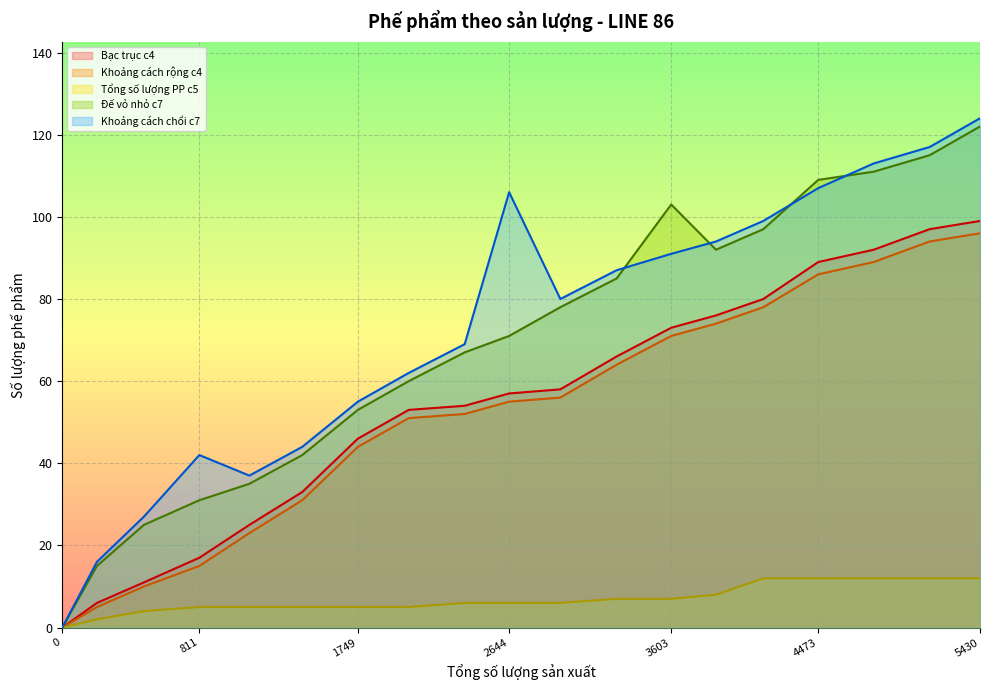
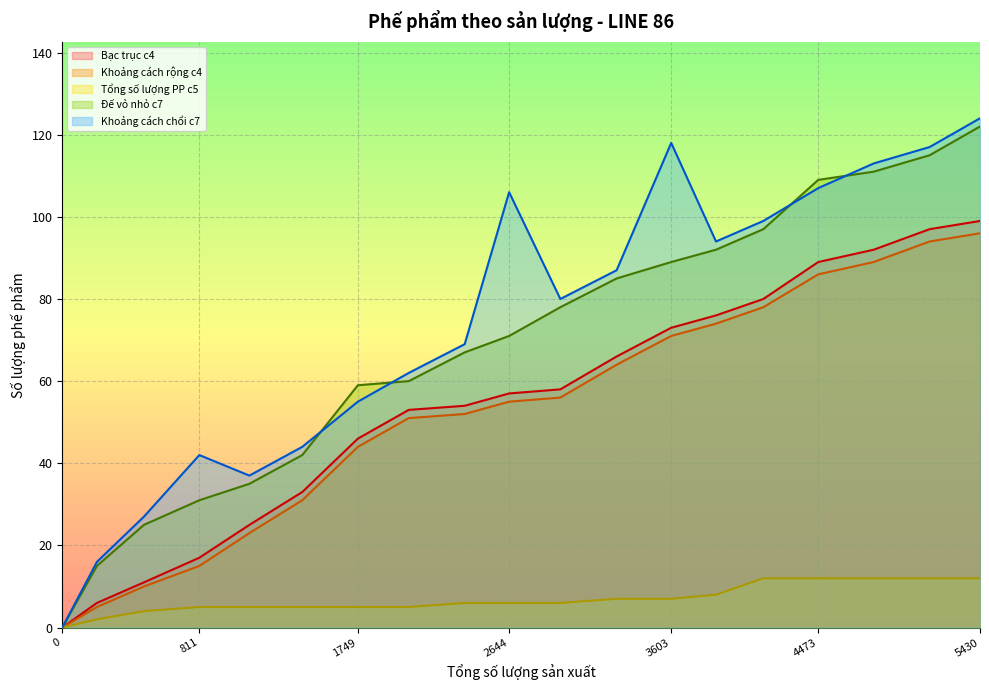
Đế vỏ nhỏ c7, 1749: 53 -> 59
Đế vỏ nhỏ c7, 3603: 103 -> 89
Khoảng cách chổi c7, 3603: 91 -> 118
